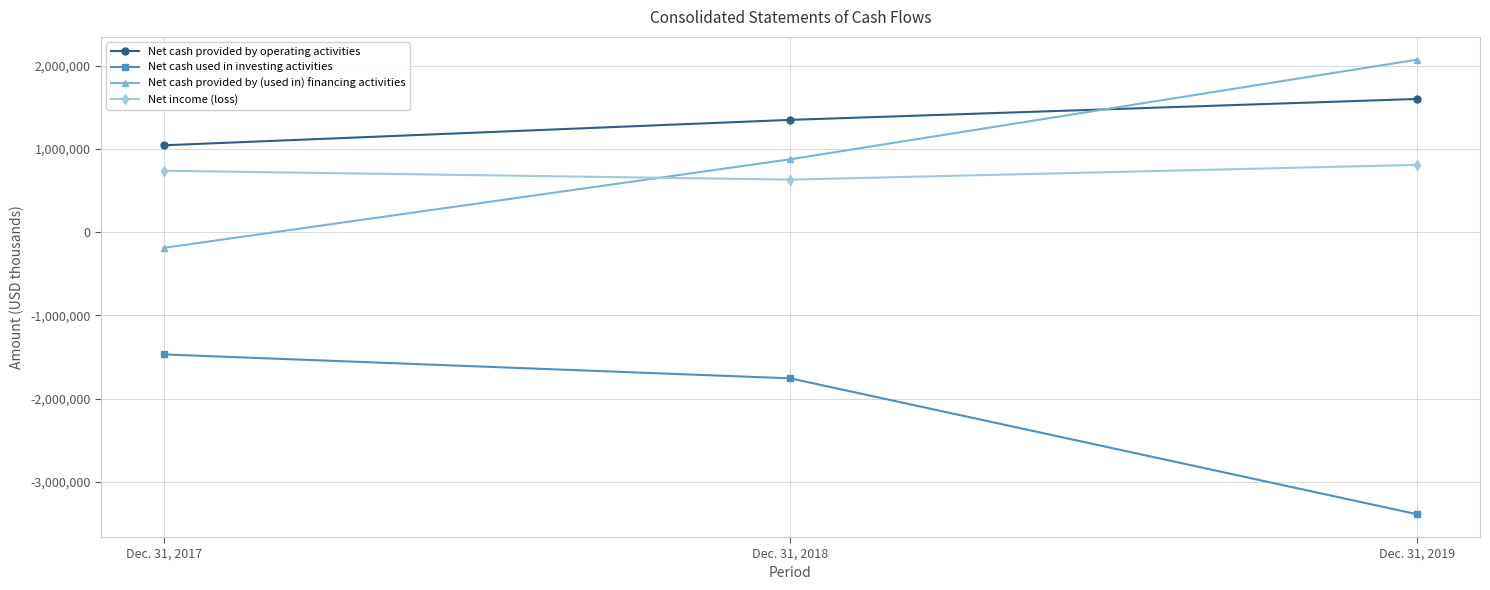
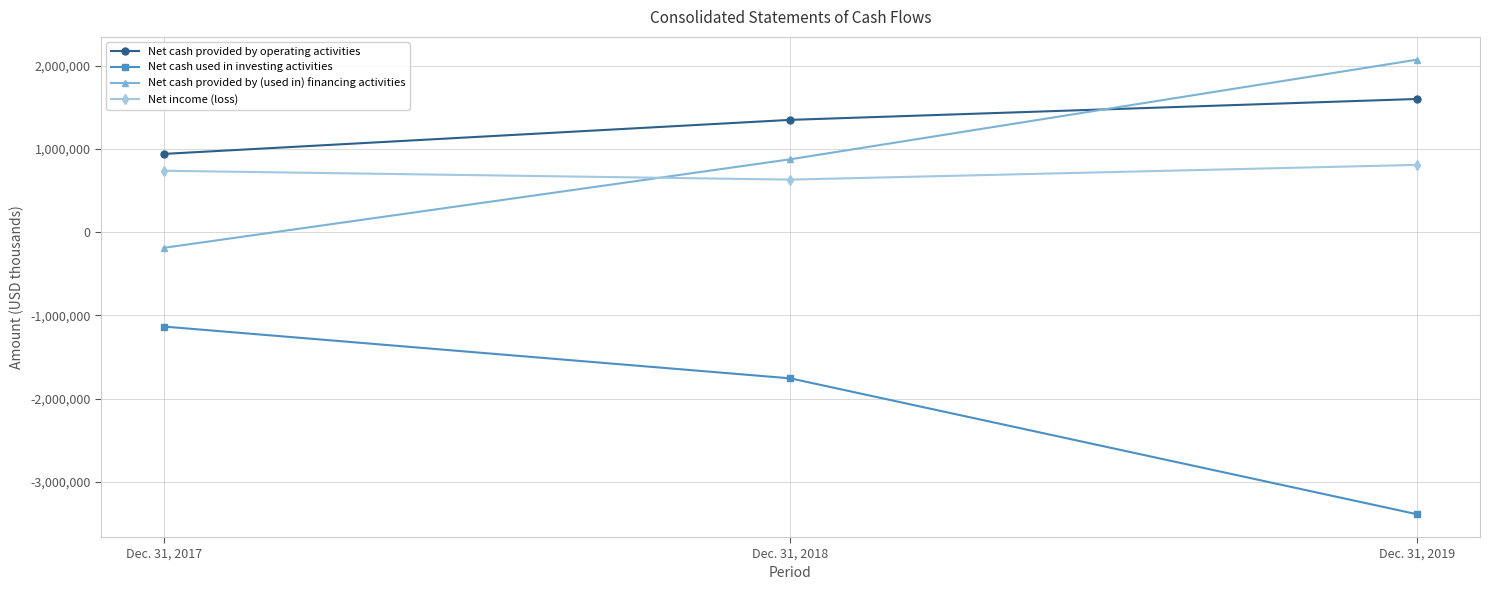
Net cash provided by operating activities, Dec. 31, 2017: 1,000,000 -> 900,000
Net cash used in investing activities, Dec. 31, 2017: -1,500,000 -> -1,100,000
